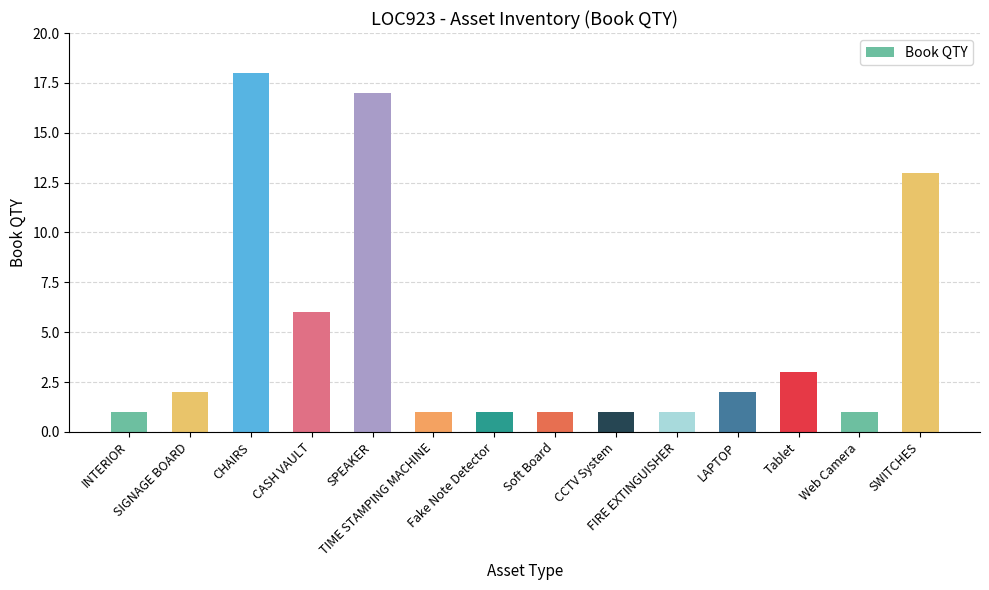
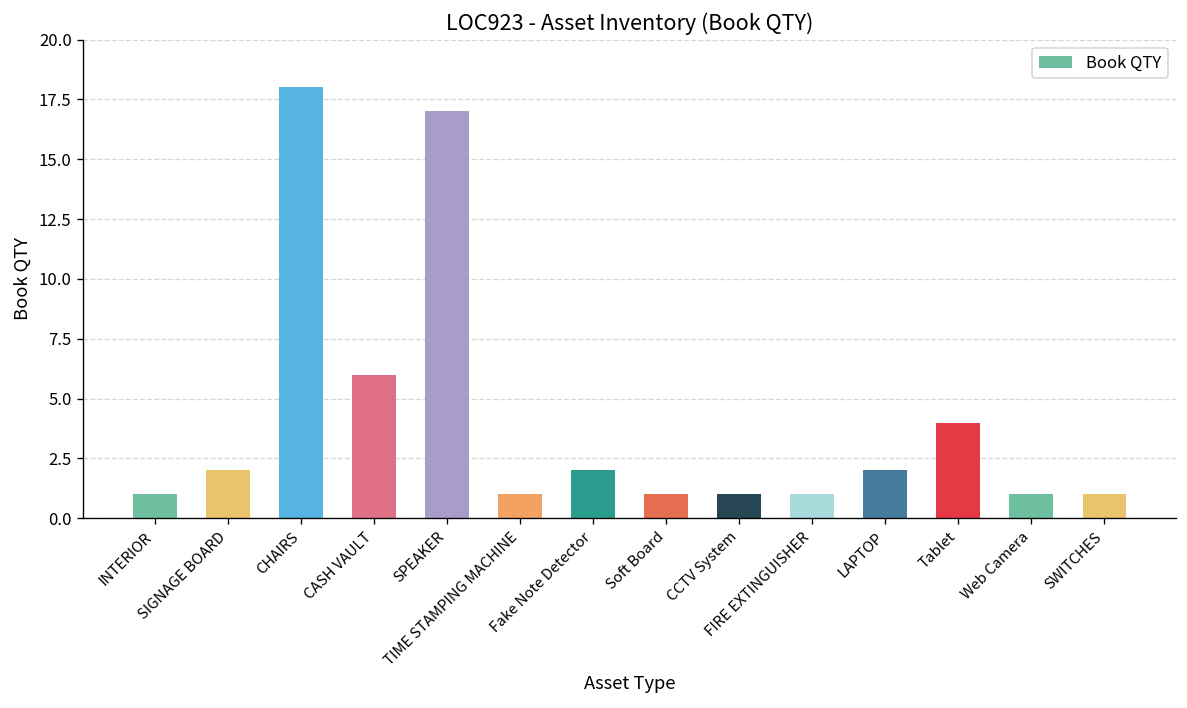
Fake Note Detector: 1 -> 2
Tablet: 3 -> 4
SWITCHES: 13 -> 1
